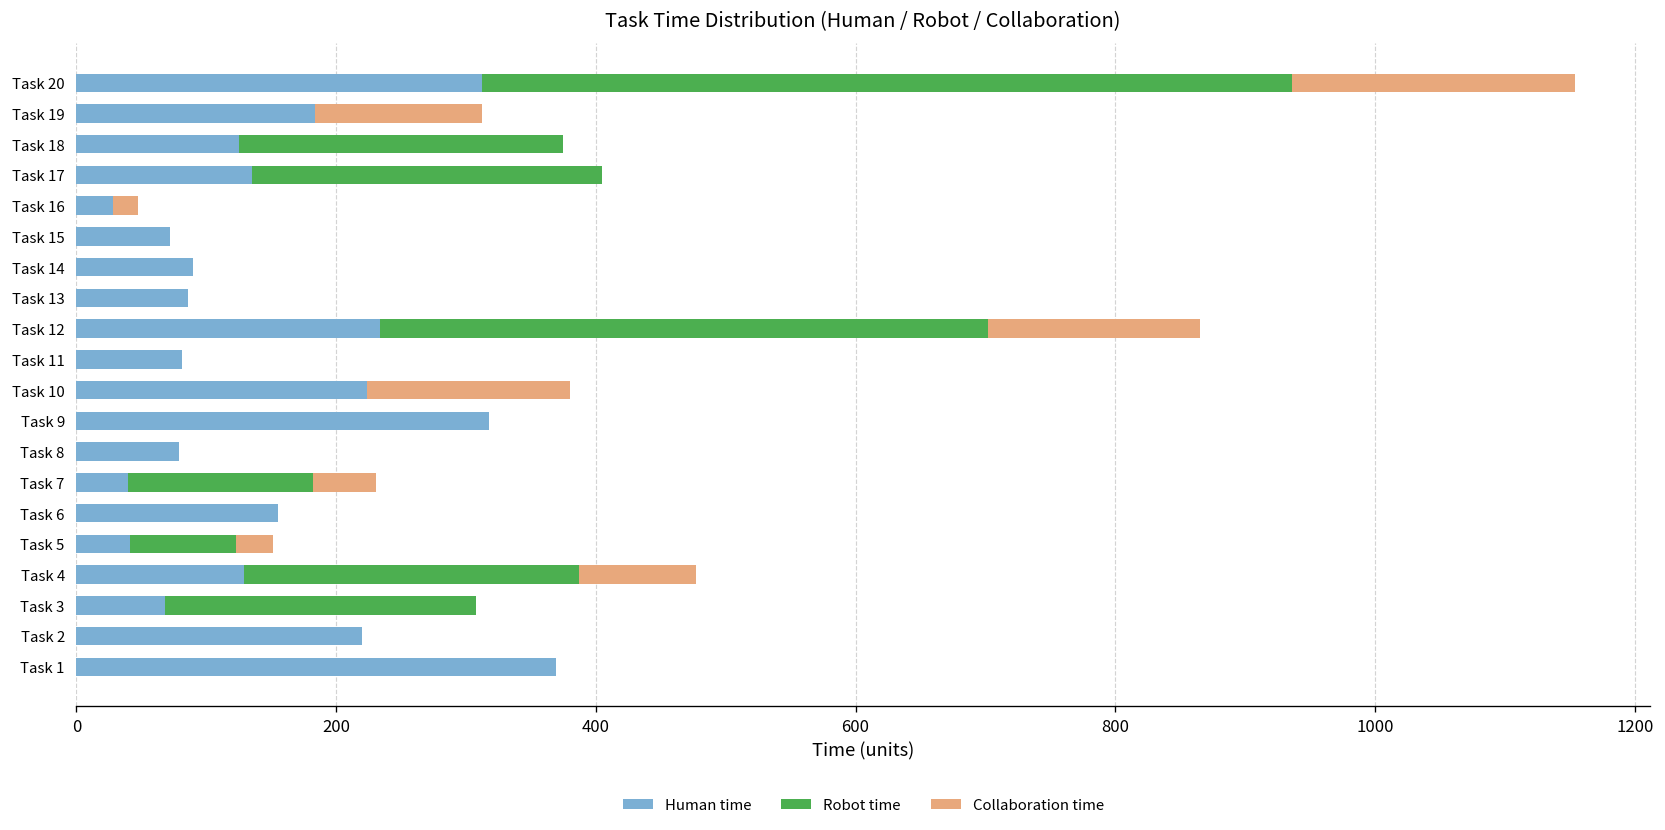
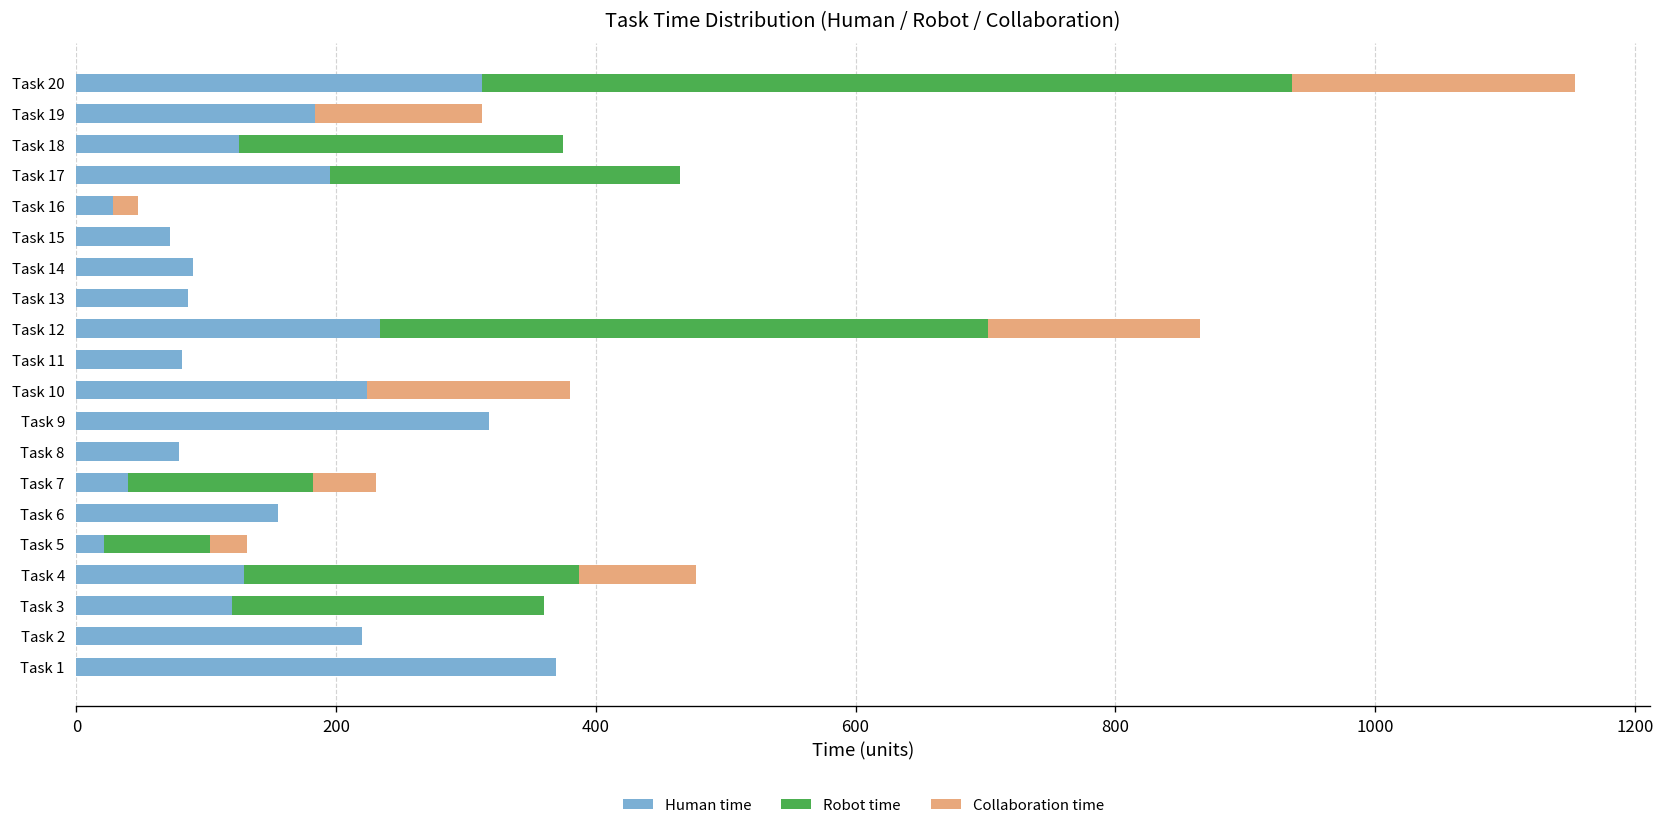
Human time, Task 17: 135 -> 195
Human time, Task 5: 41 -> 21
Human time, Task 3: 68 -> 120
